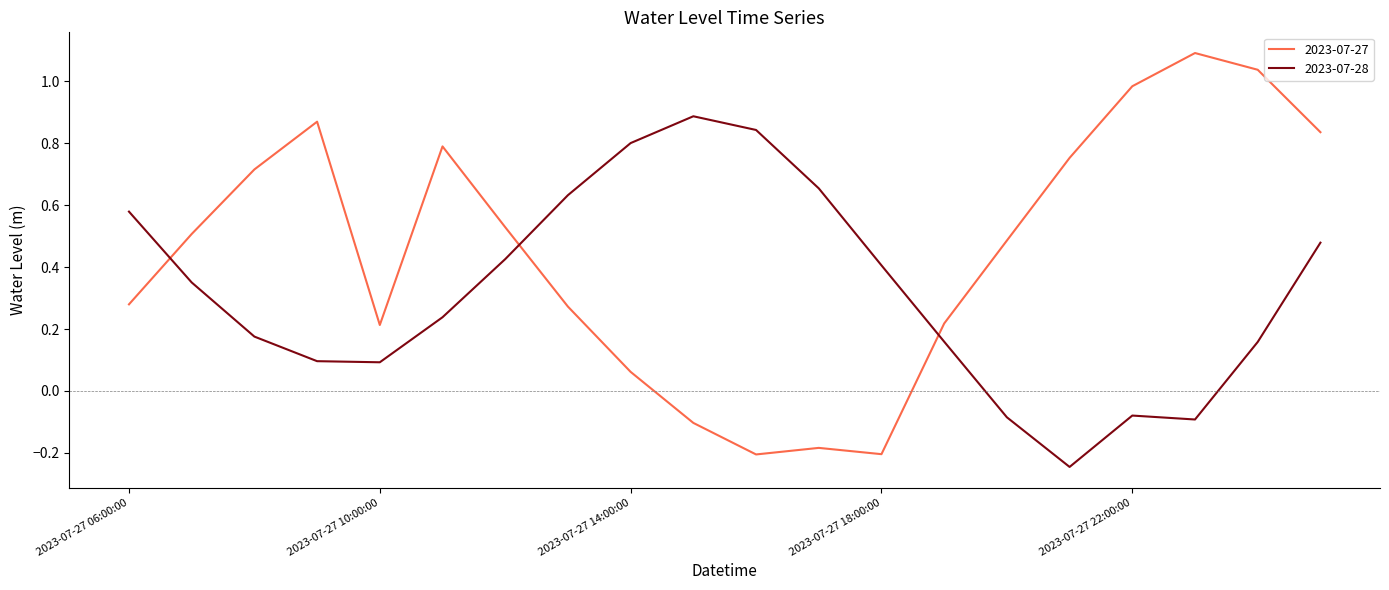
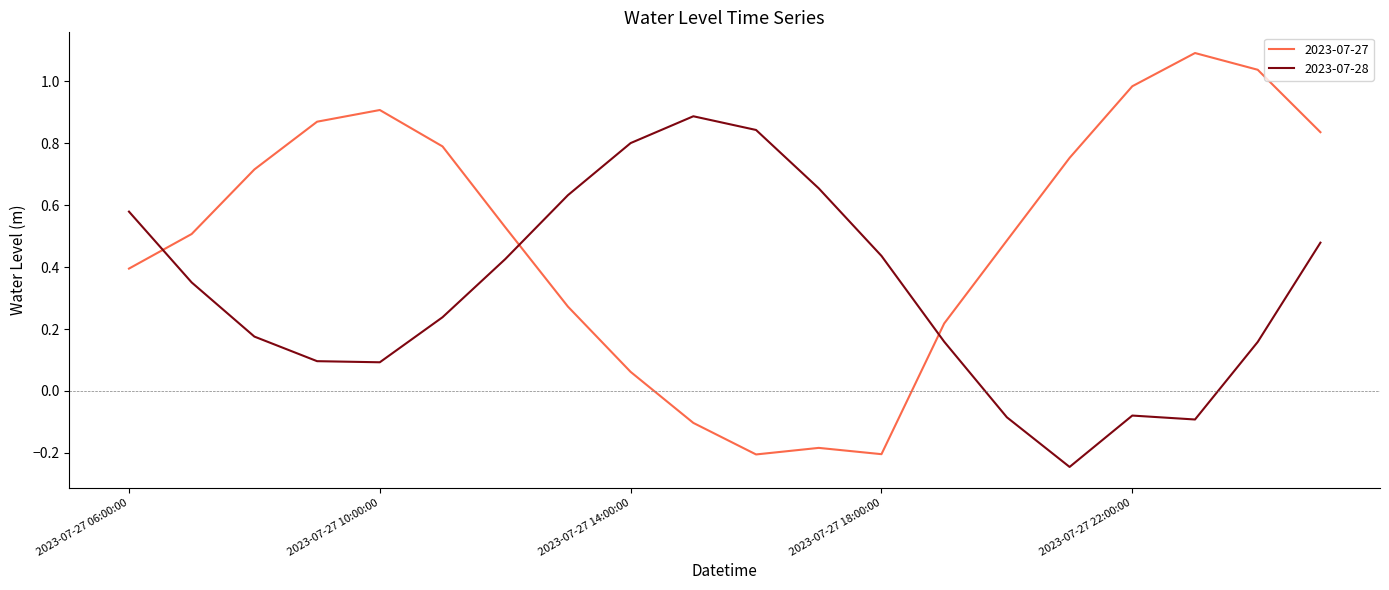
2023-07-27, 2023-07-27 06:00:00: 0.28 -> 0.40
2023-07-27, 2023-07-27 10:00:00: 0.21 -> 0.91
2023-07-28, 2023-07-27 18:00:00: 0.41 -> 0.44
